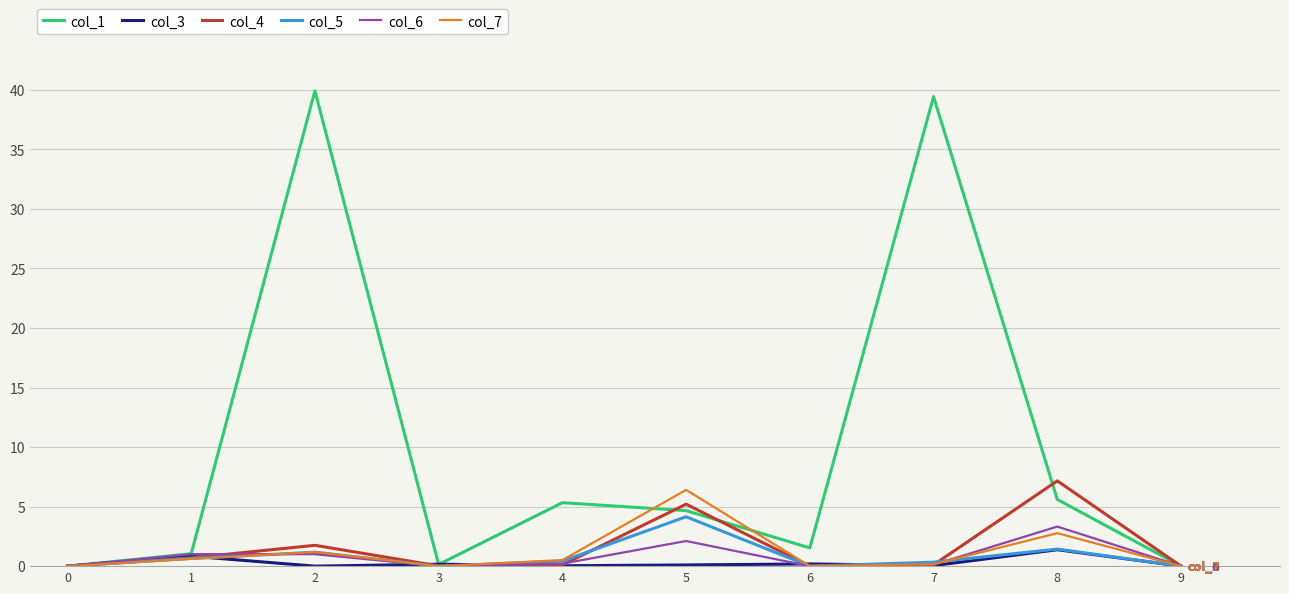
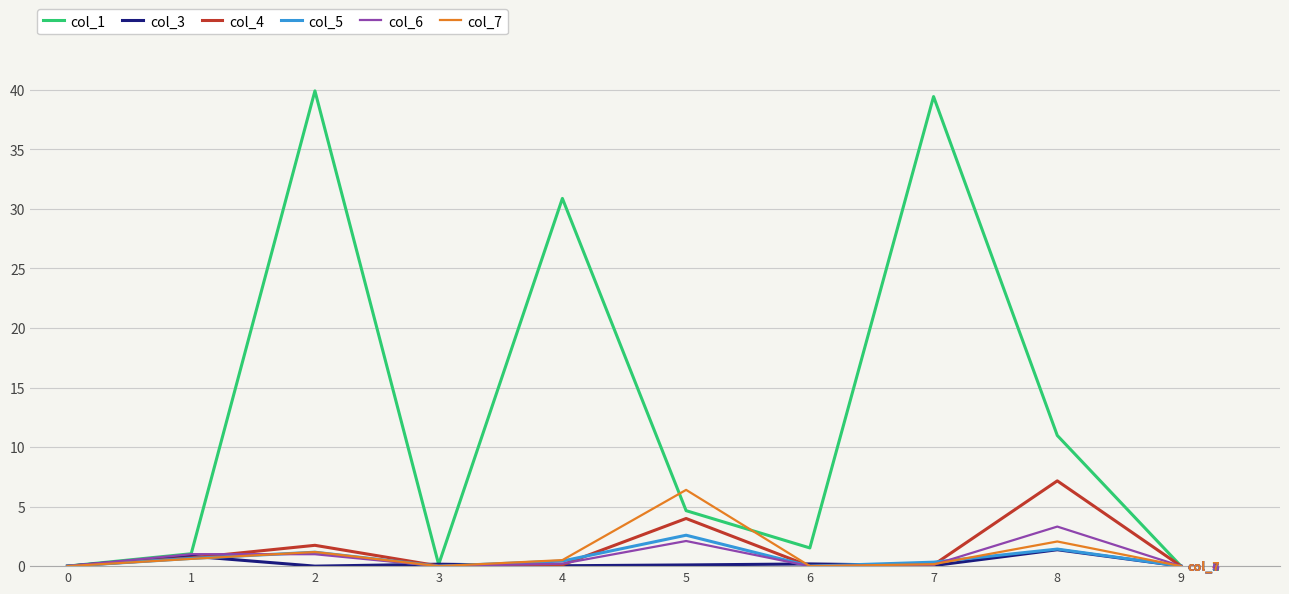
col_1, 4: 5.3 -> 30.9
col_4, 5: 5.2 -> 4.0
col_5, 5: 4.1 -> 2.6
col_1, 8: 5.6 -> 11.0
col_7, 8: 2.8 -> 2.1
